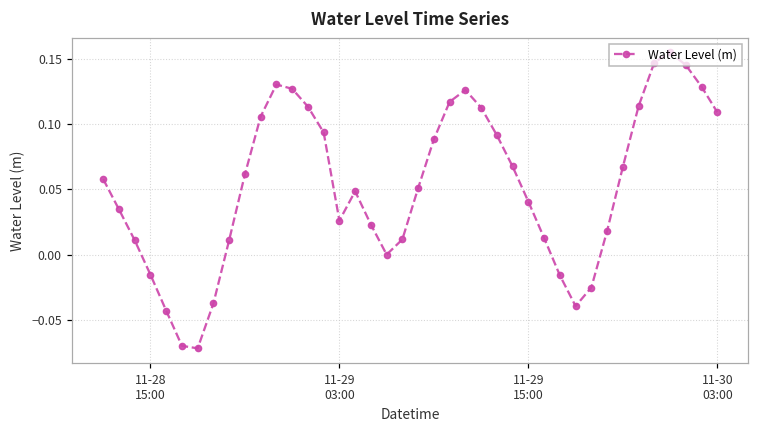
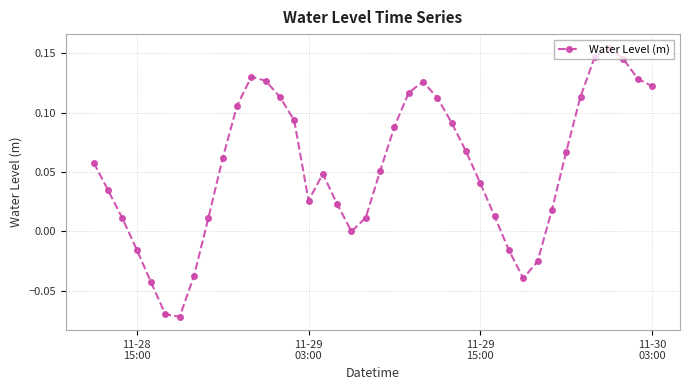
11-30 03:00: 0.109 -> 0.122
